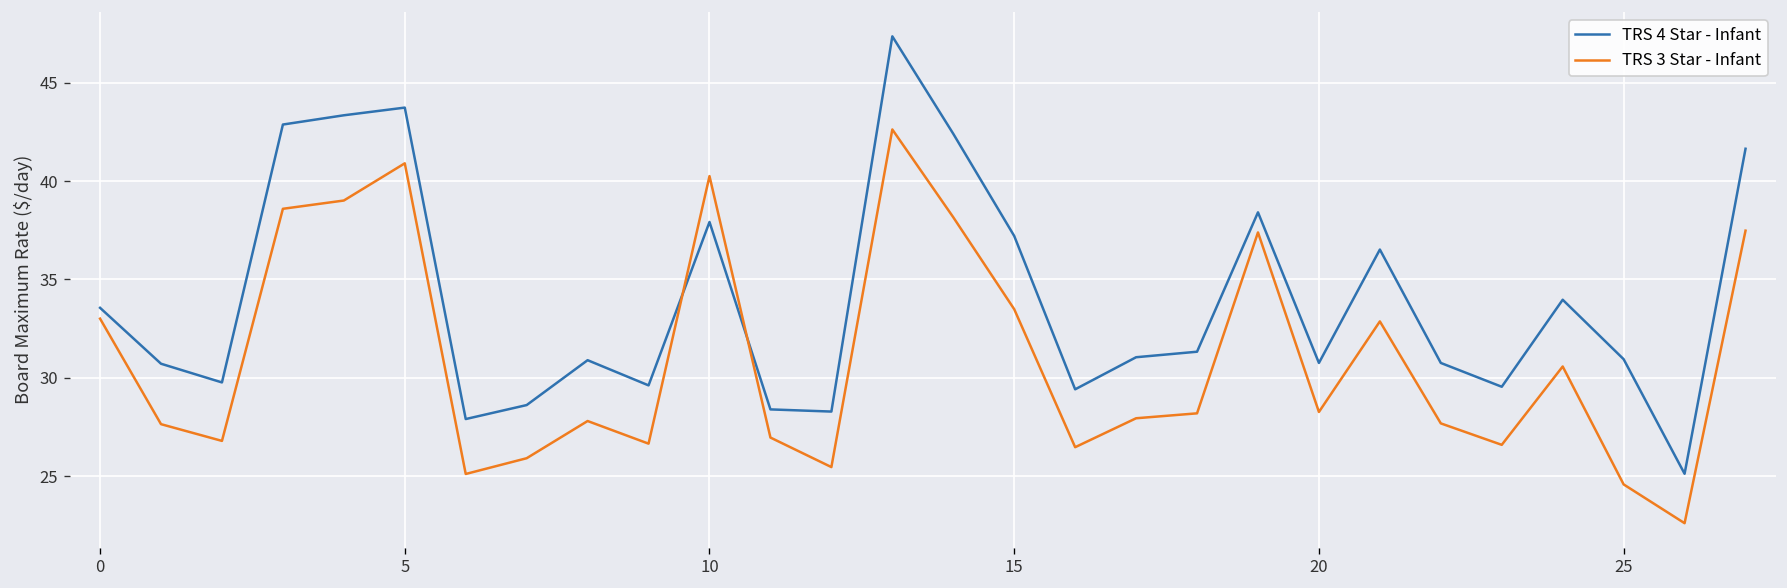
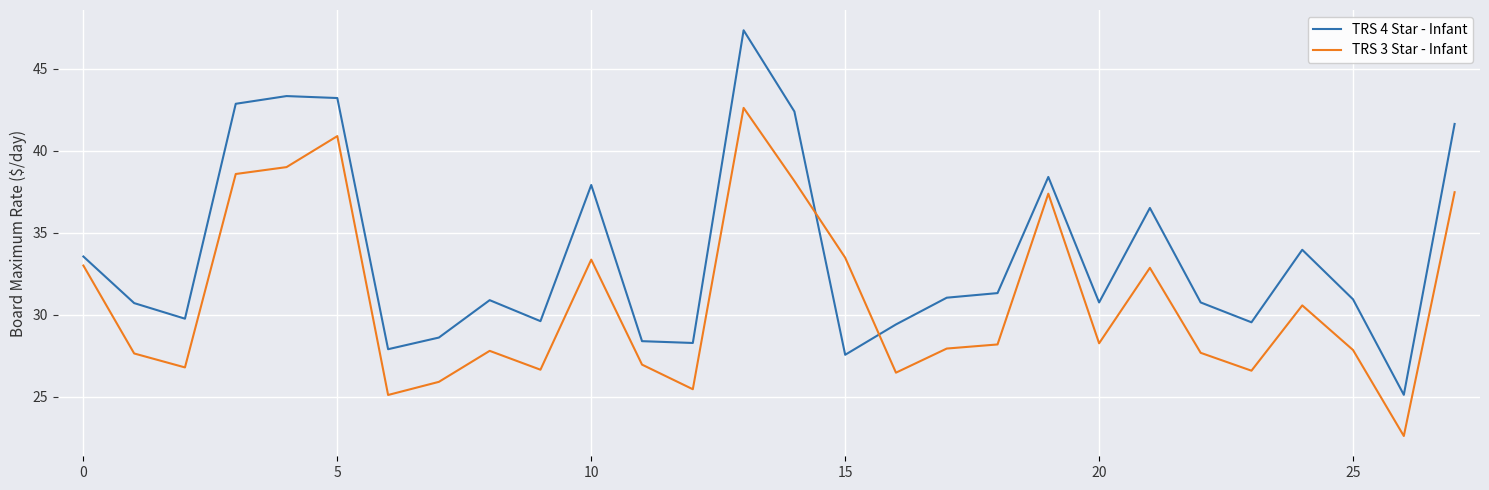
TRS 4 Star - Infant, 5: 43.7 -> 43.2
TRS 3 Star - Infant, 10: 40.3 -> 33.4
TRS 4 Star - Infant, 15: 37.2 -> 27.6
TRS 3 Star - Infant, 25: 24.6 -> 27.9
